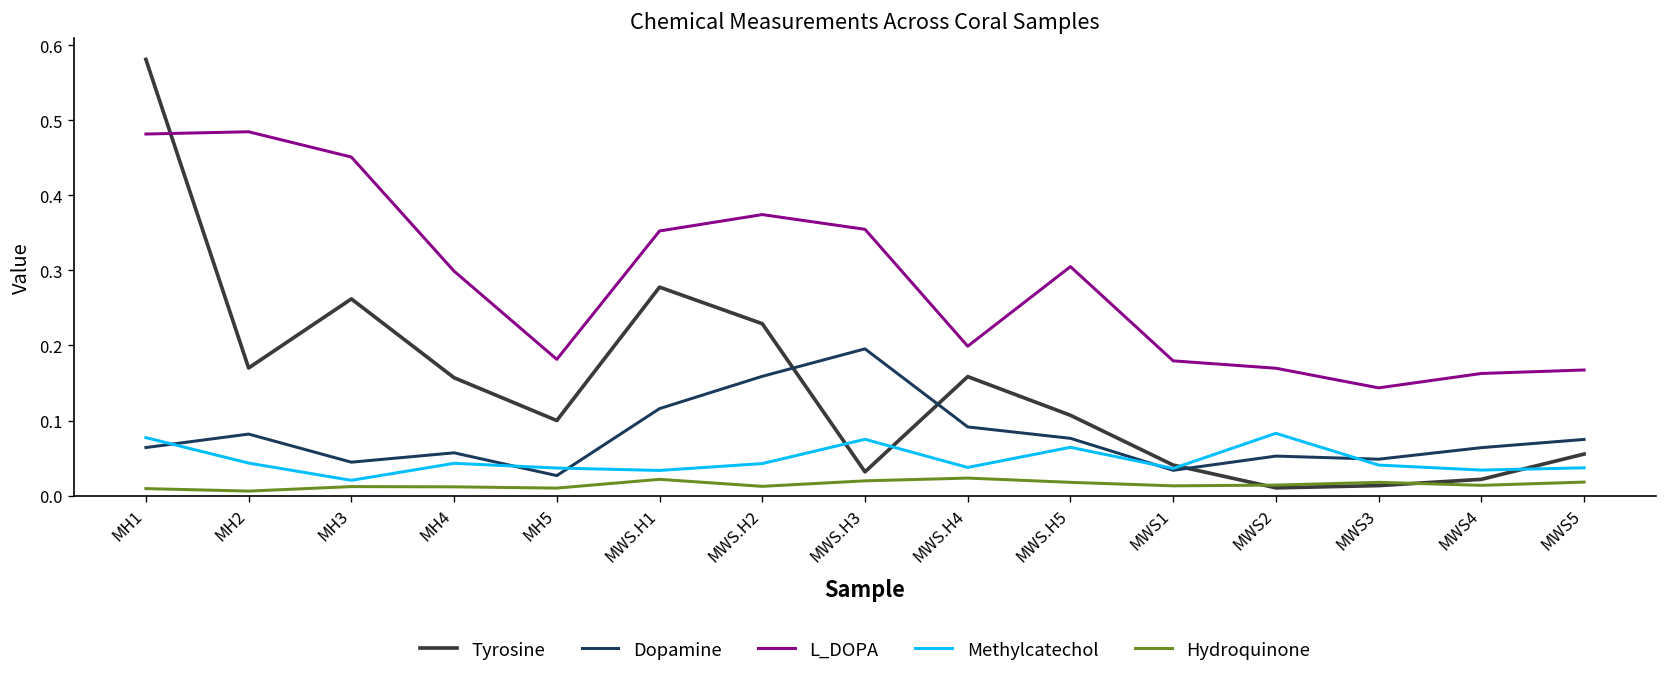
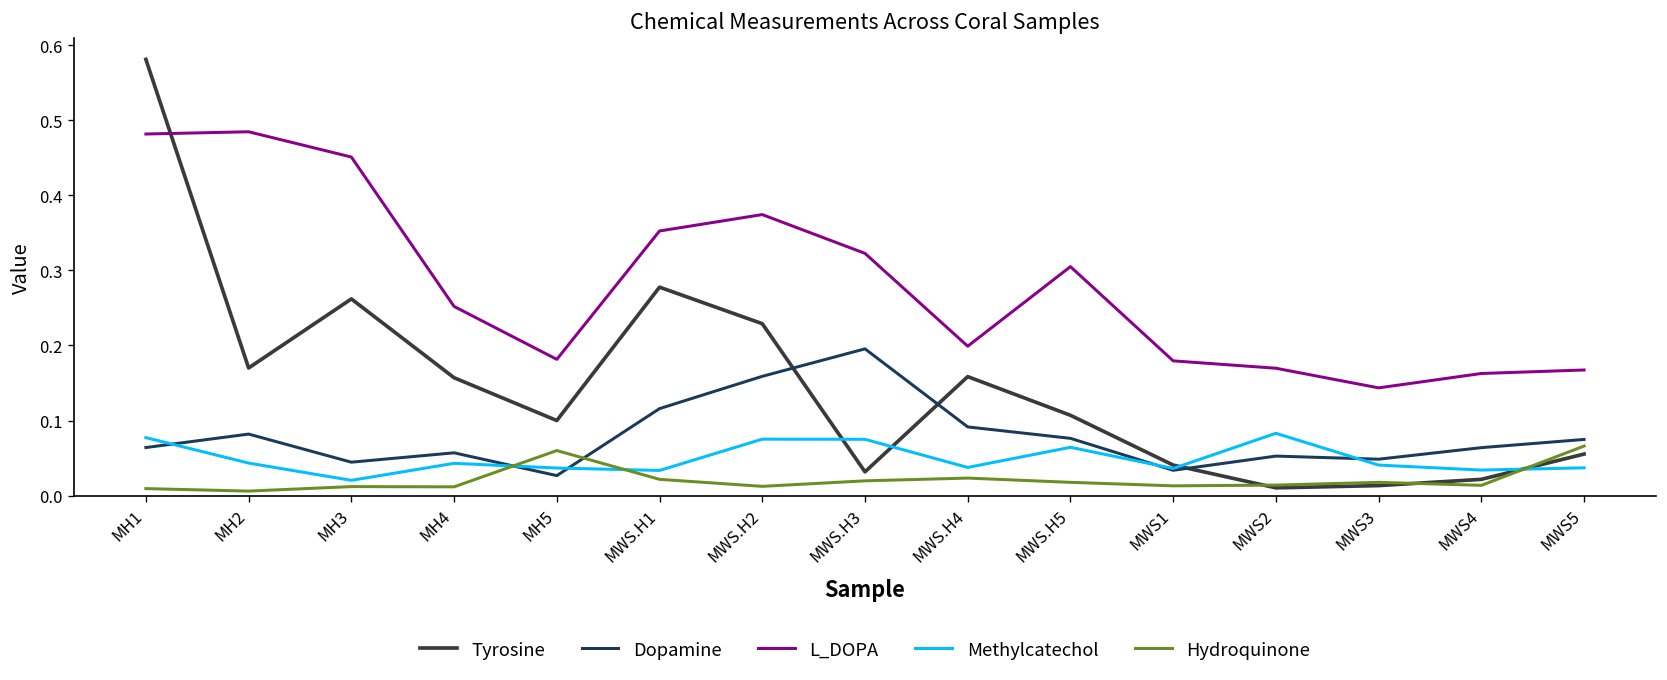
L_DOPA, MH4: 0.30 -> 0.25
Hydroquinone, MH5: 0.01 -> 0.06
Methylcatechol, MWS.H2: 0.04 -> 0.08
L_DOPA, MWS.H3: 0.35 -> 0.32
Hydroquinone, MWS5: 0.02 -> 0.07
